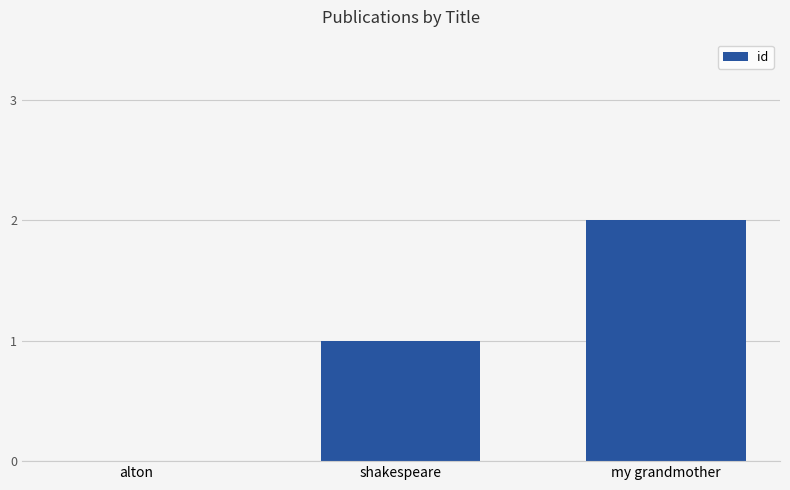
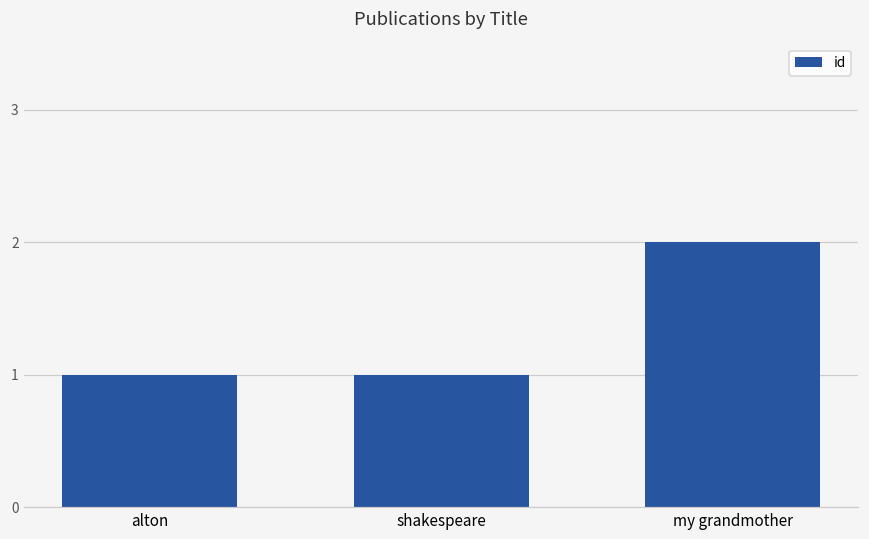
alton: 0 -> 1
